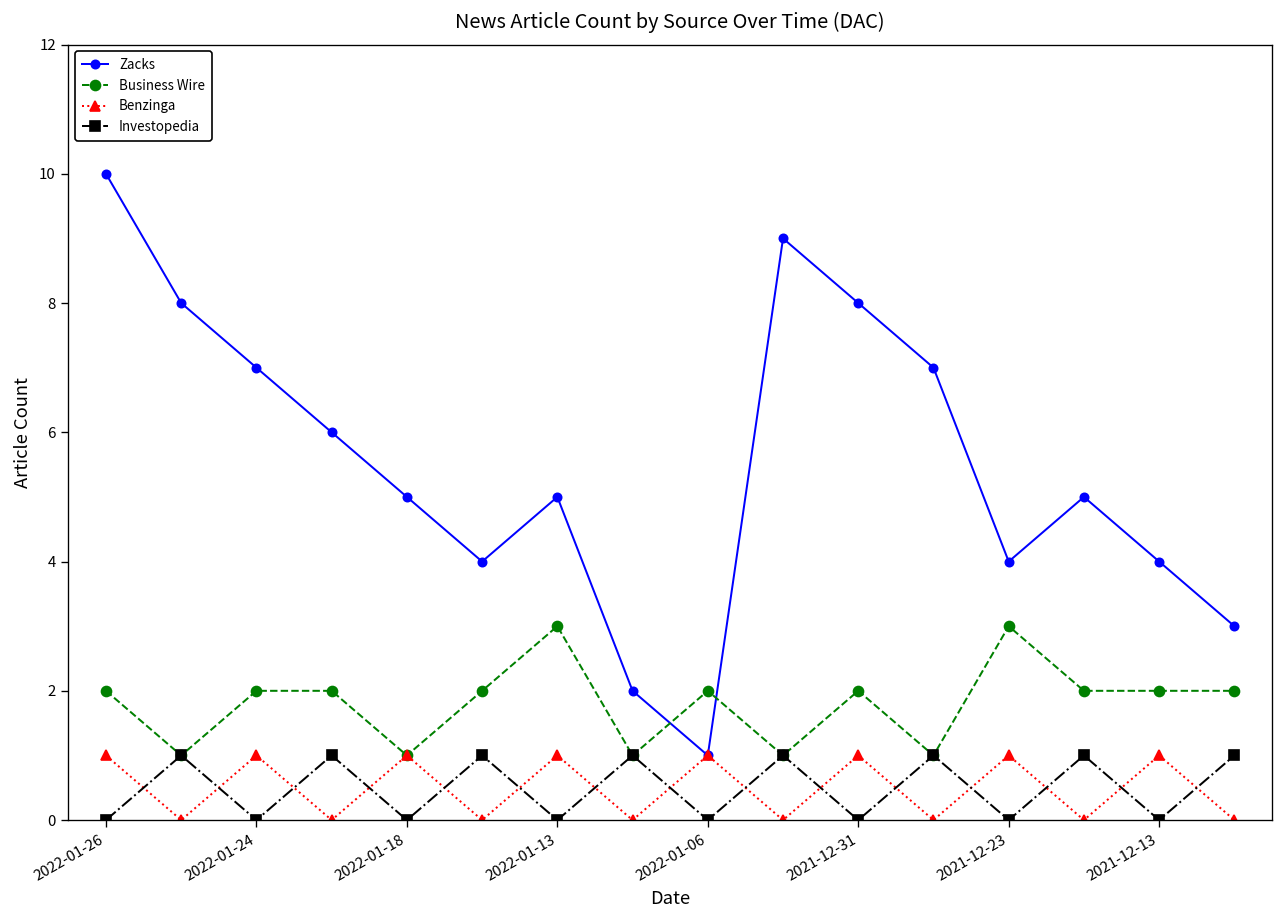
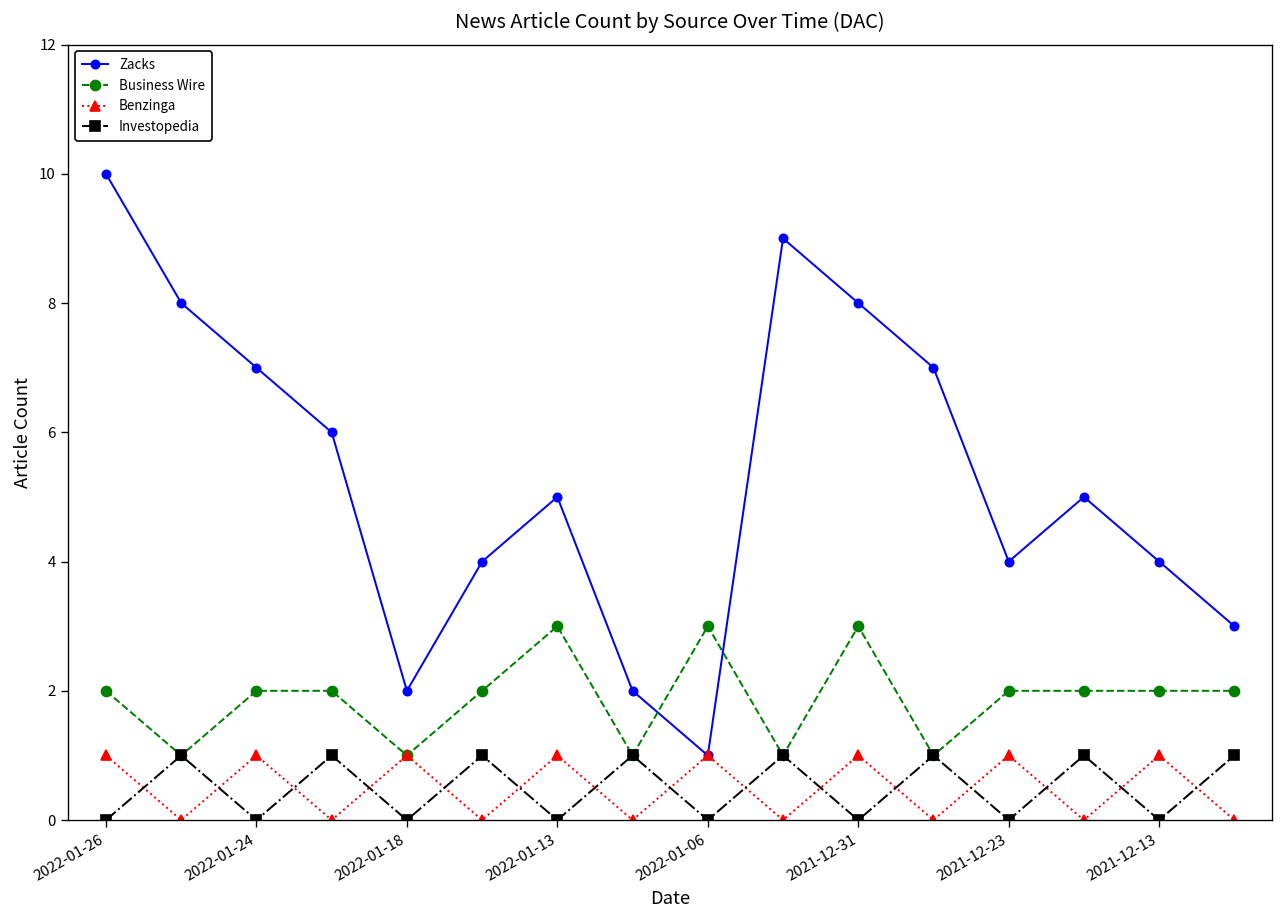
Zacks, 2022-01-18: 5 -> 2
Business Wire, 2022-01-06: 2 -> 3
Business Wire, 2021-12-31: 2 -> 3
Business Wire, 2021-12-23: 3 -> 2
